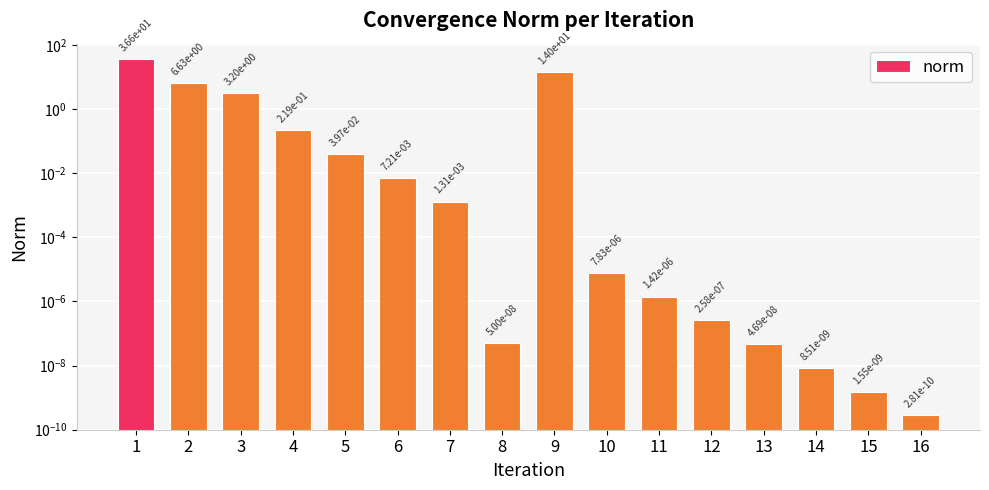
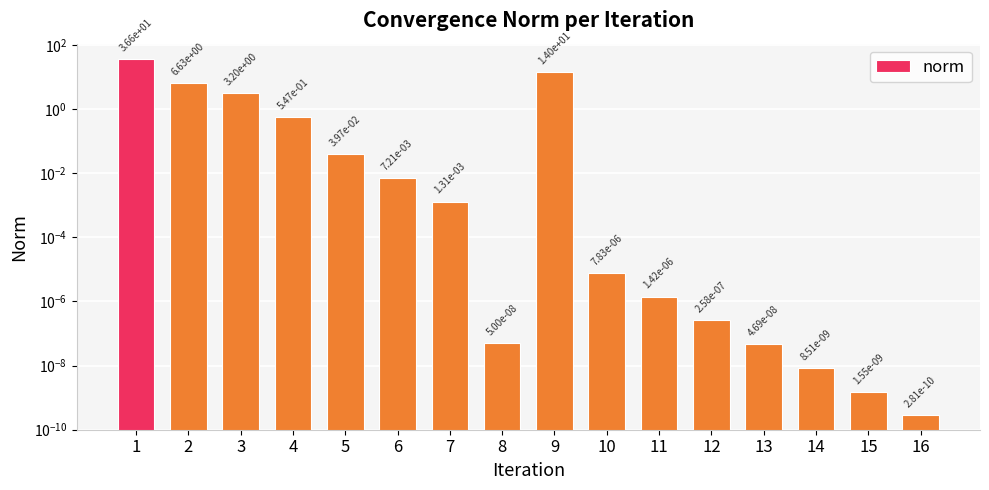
4: 2.19e-01 -> 5.47e-01
